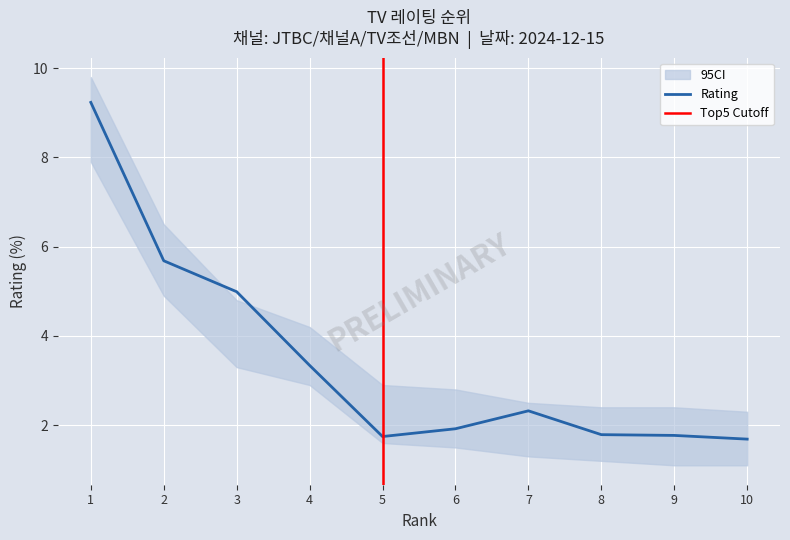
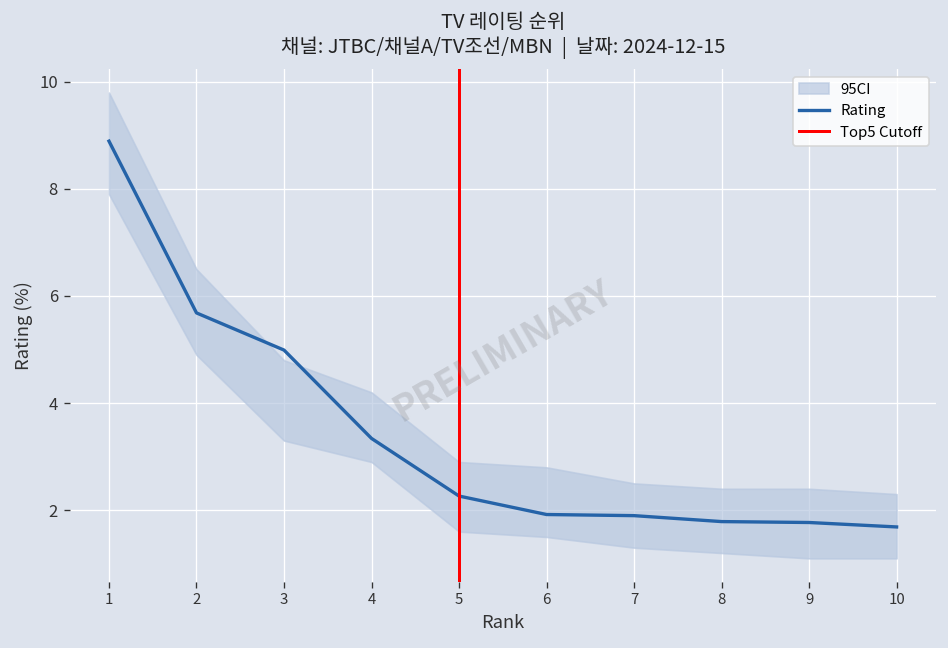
Rating, 1: 9.2 -> 8.9
Rating, 5: 1.7 -> 2.3
Rating, 7: 2.3 -> 1.9
